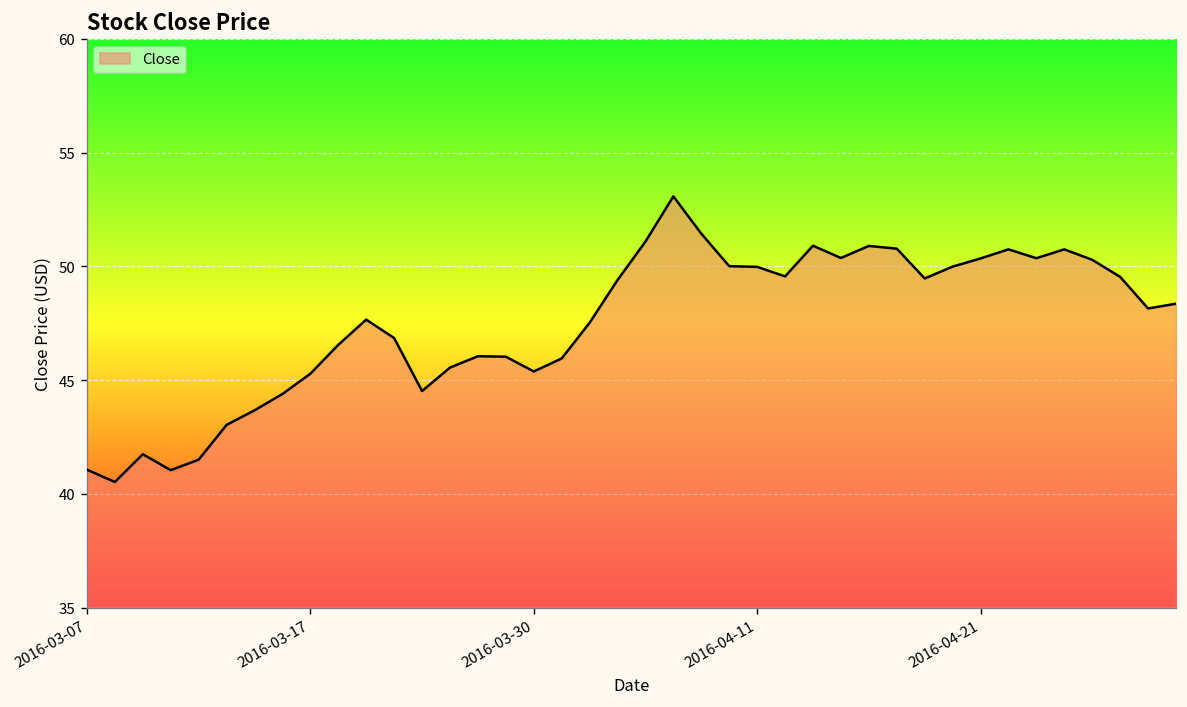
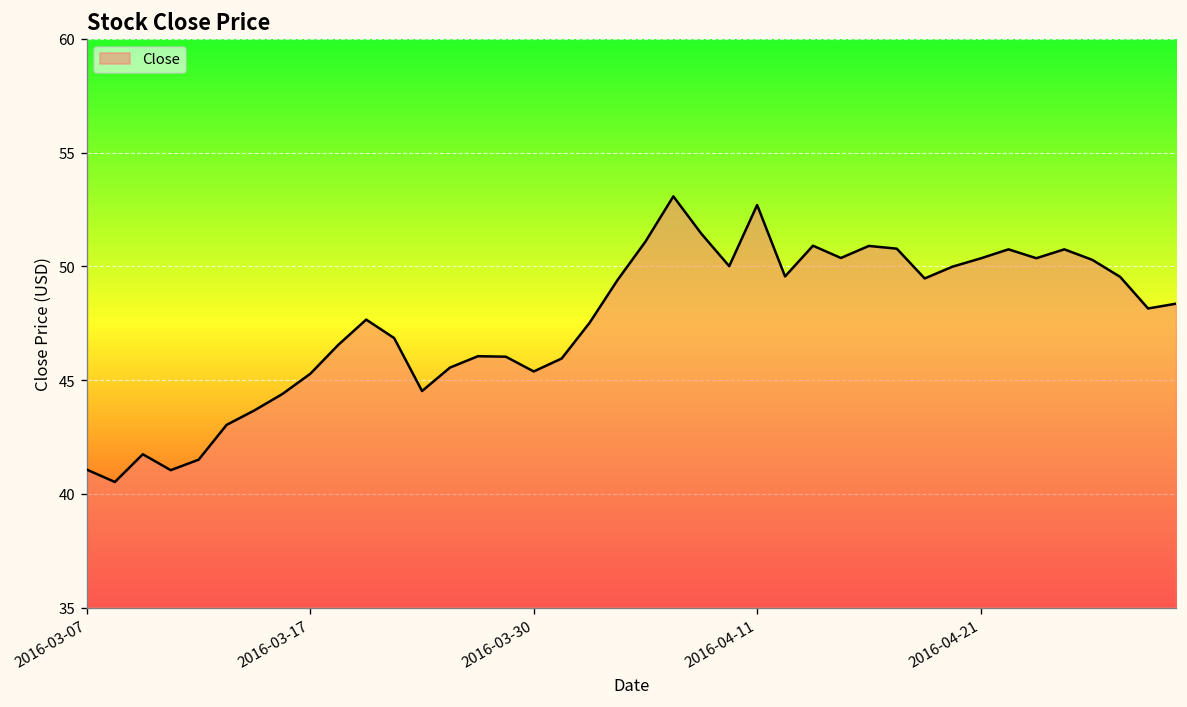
2016-04-11: 50.0 -> 52.7
